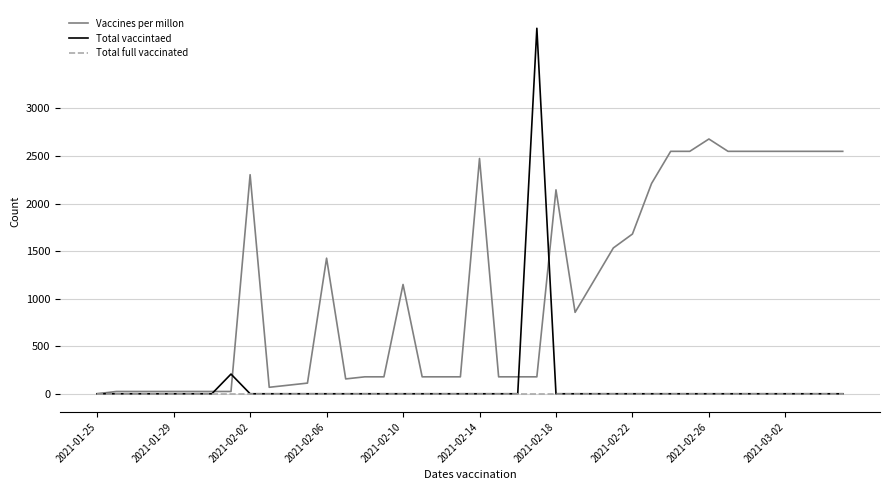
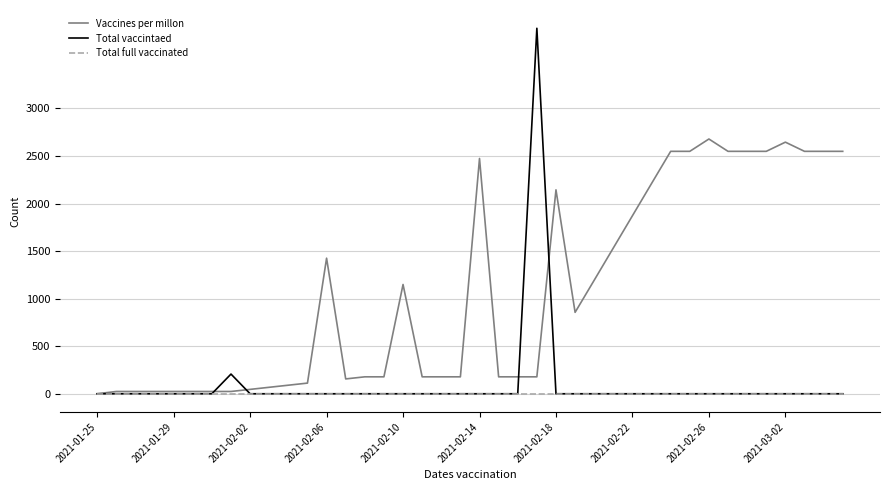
Vaccines per millon, 2021-02-02: 2300 -> 0
Vaccines per millon, 2021-02-22: 1700 -> 1900
Vaccines per millon, 2021-03-02: 2500 -> 2600
